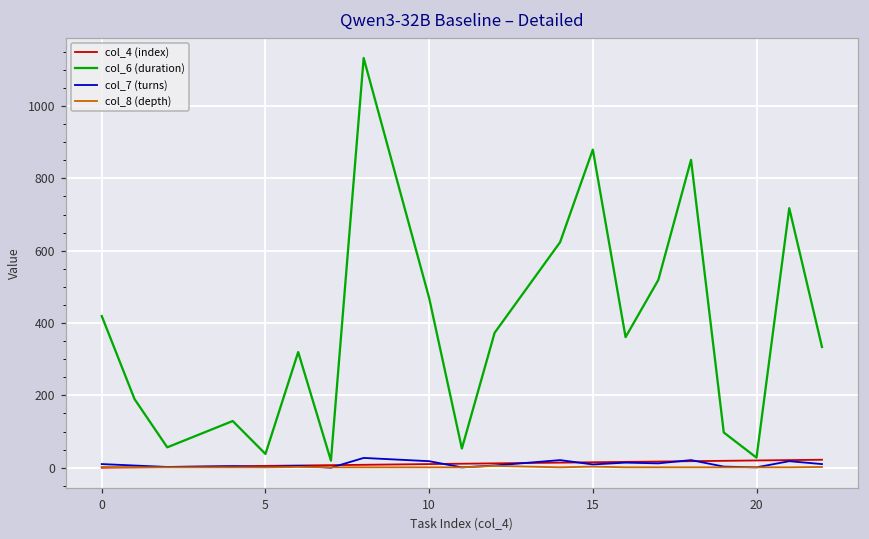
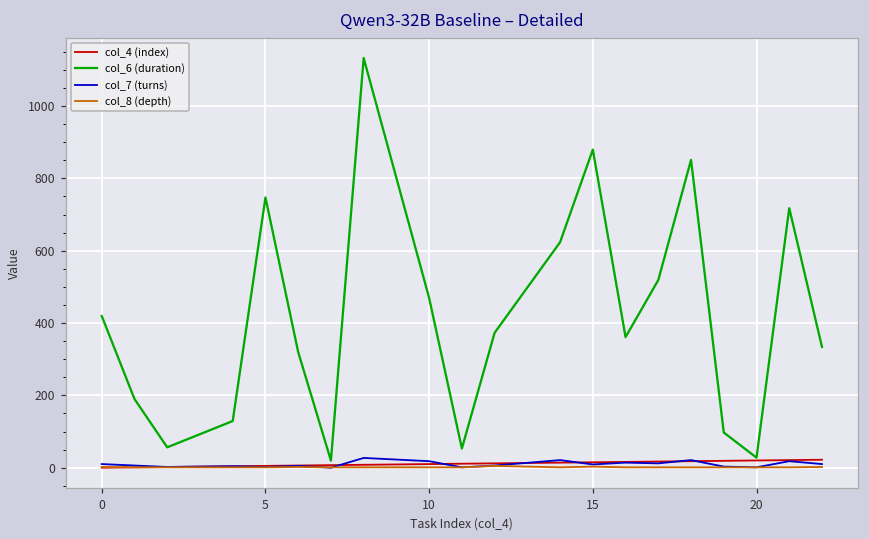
col_6 (duration), 5: 40 -> 750
